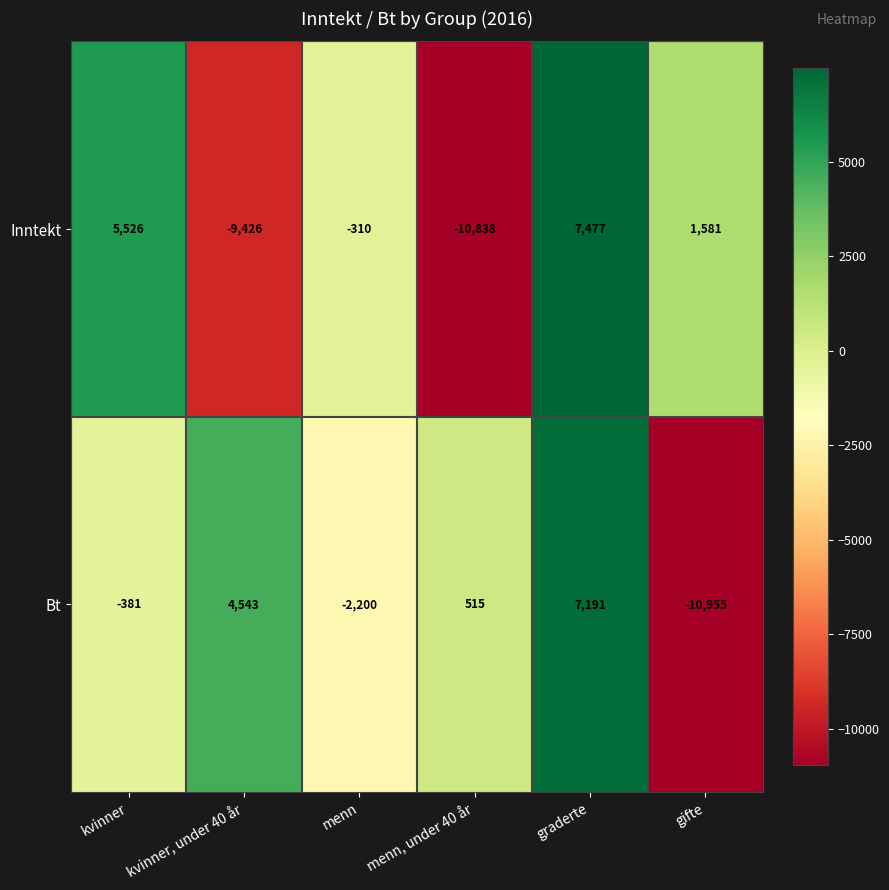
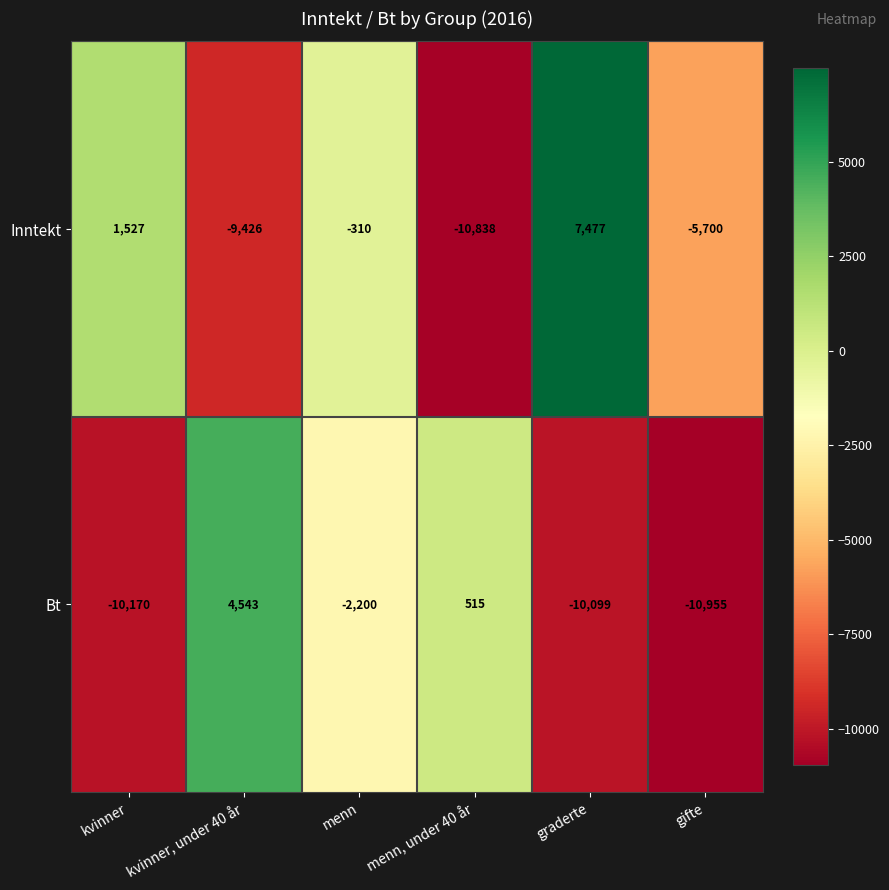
Inntekt, kvinner: 5,526 -> 1,527
Inntekt, gifte: 1,581 -> -5,700
Bt, kvinner: -381 -> -10,170
Bt, graderte: 7,191 -> -10,099
